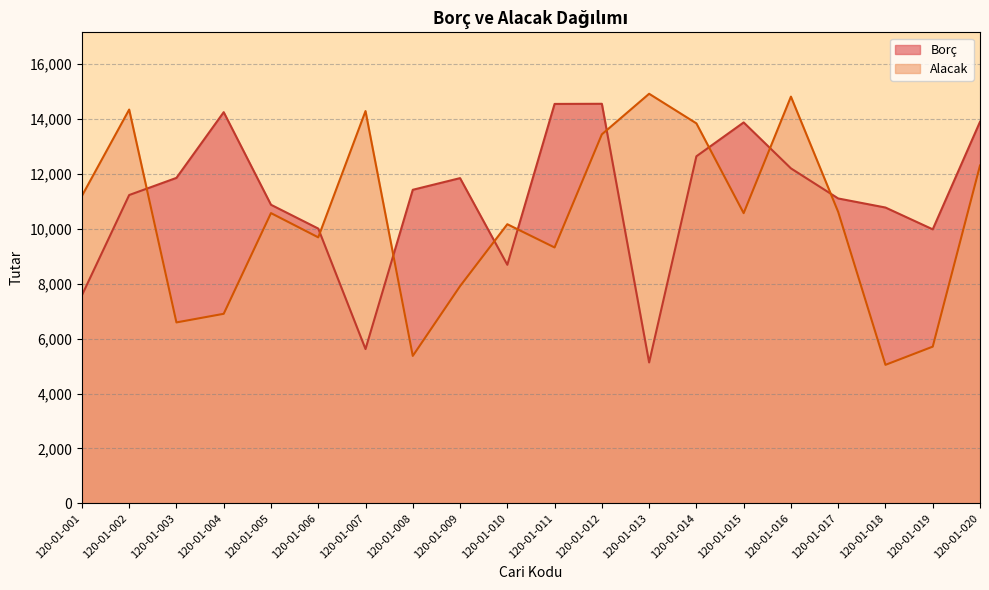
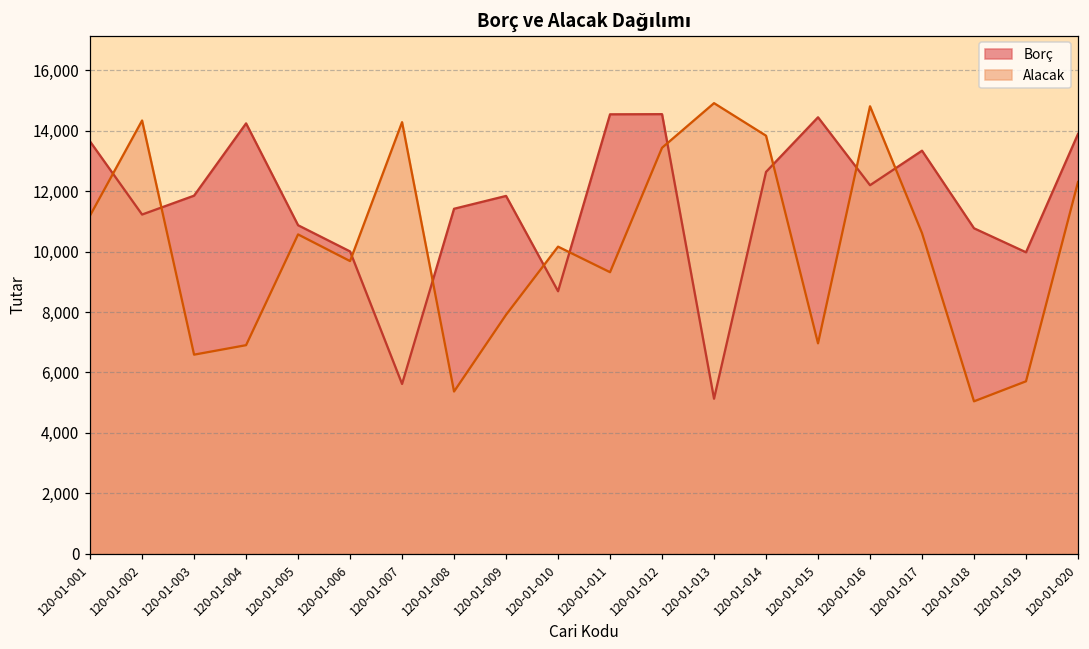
Borç, 120-01-001: 7,600 -> 13,600
Borç, 120-01-015: 13,900 -> 14,400
Alacak, 120-01-015: 10,600 -> 7,000
Borç, 120-01-017: 11,100 -> 13,300
